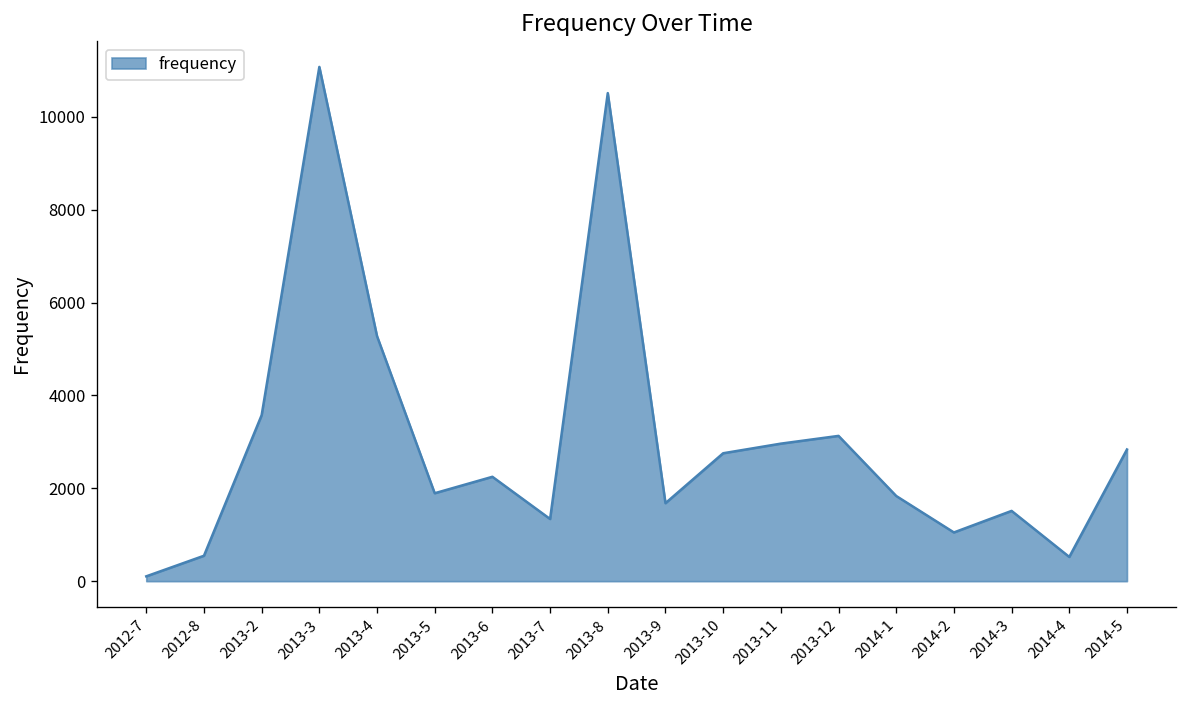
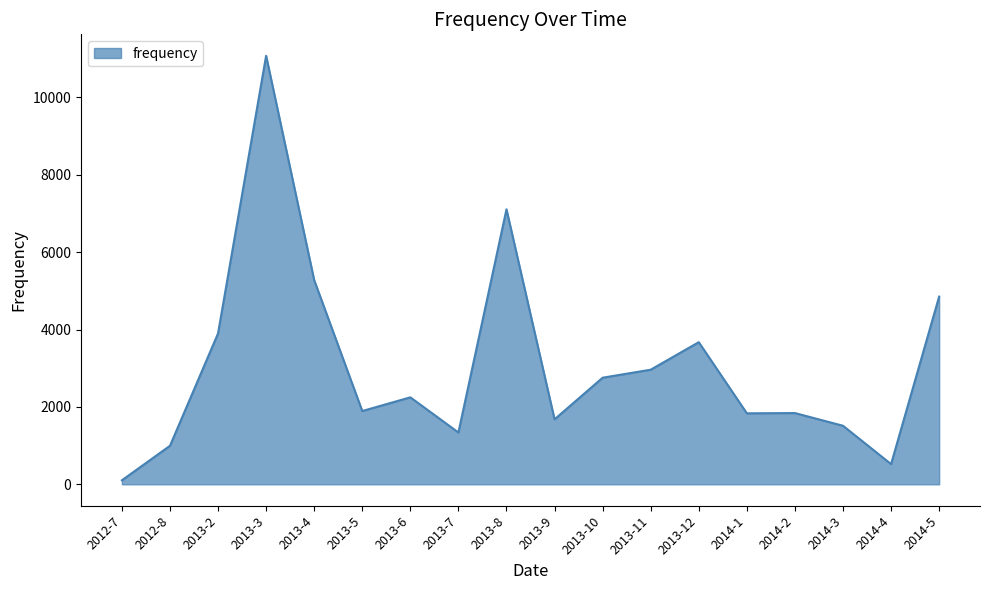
2012-8: 500 -> 1000
2013-2: 3600 -> 3900
2013-8: 10500 -> 7100
2013-12: 3100 -> 3700
2014-2: 1000 -> 1800
2014-5: 2800 -> 4900
